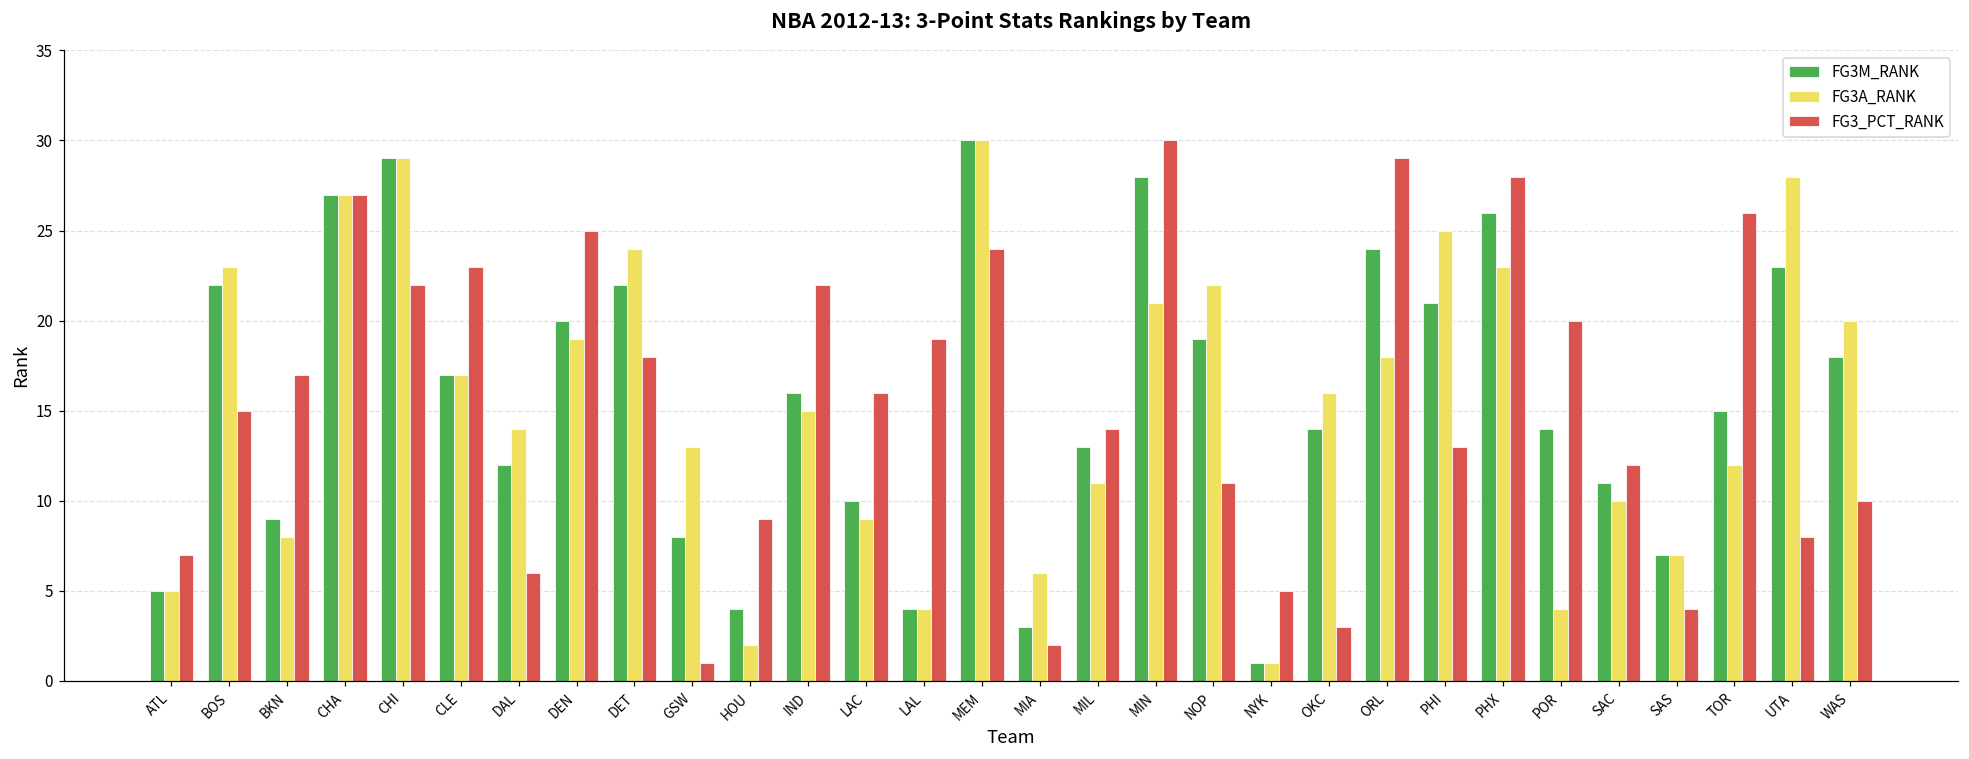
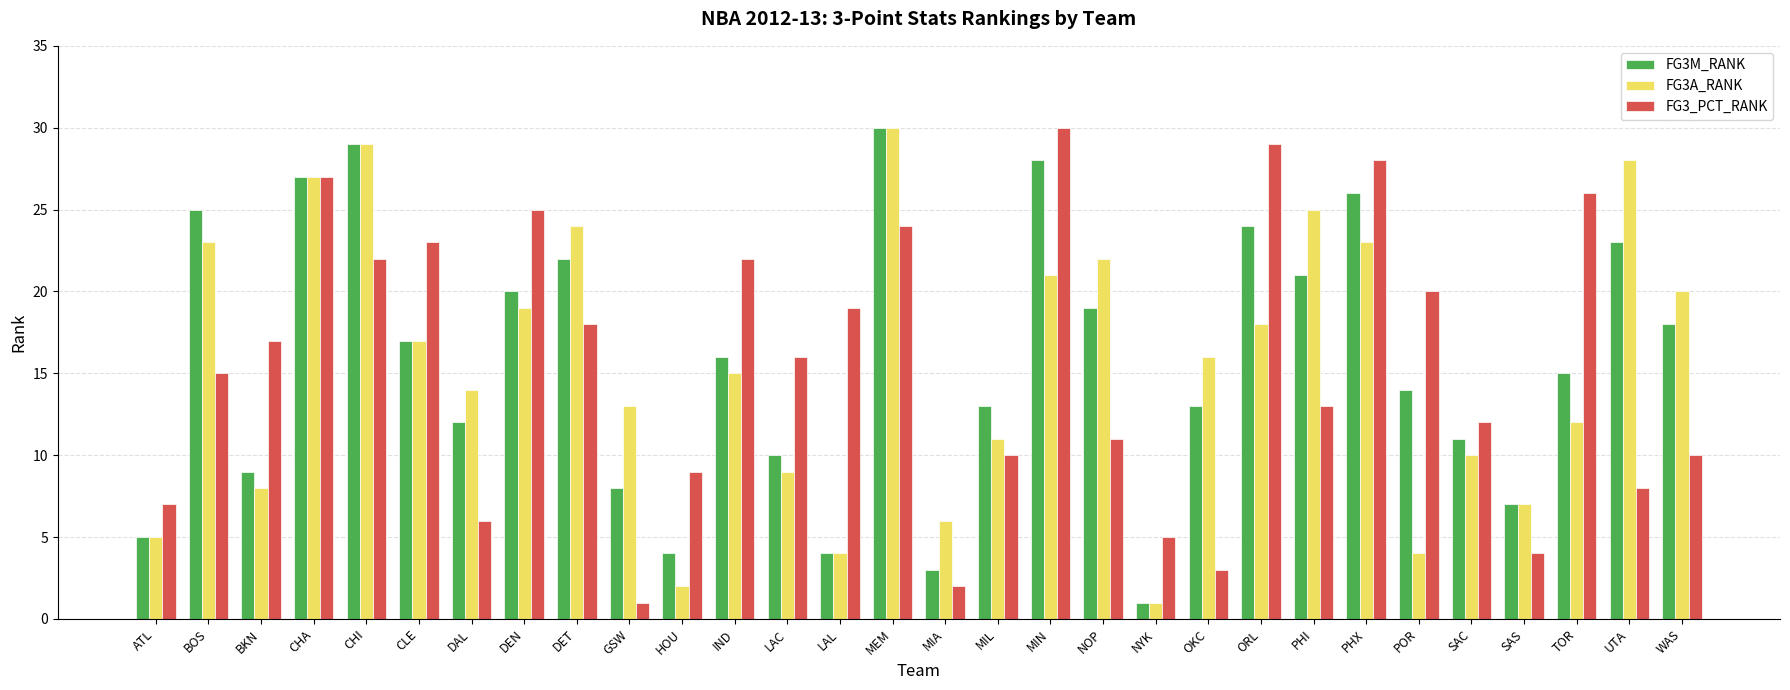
FG3M_RANK, BOS: 22 -> 25
FG3_PCT_RANK, MIL: 14 -> 10
FG3M_RANK, OKC: 14 -> 13
